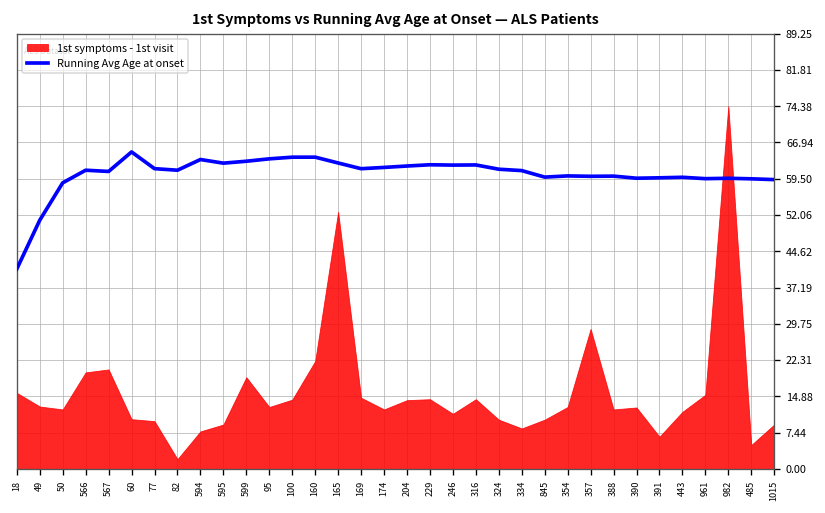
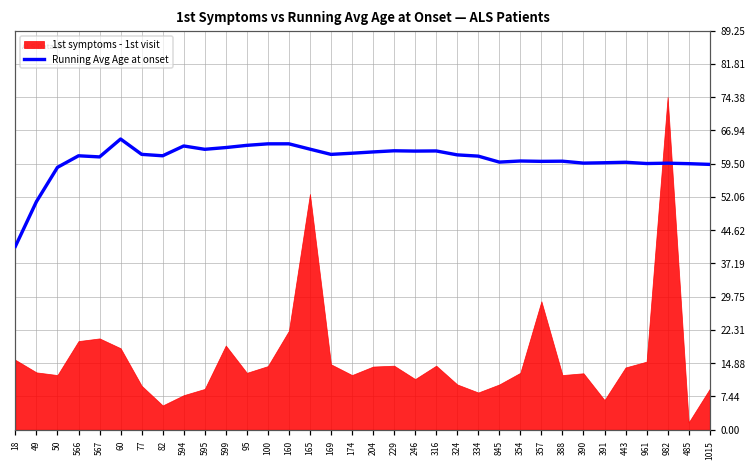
1st symptoms - 1st visit, 60: 10 -> 18
1st symptoms - 1st visit, 82: 2 -> 5
1st symptoms - 1st visit, 443: 12 -> 14
1st symptoms - 1st visit, 485: 5 -> 2
